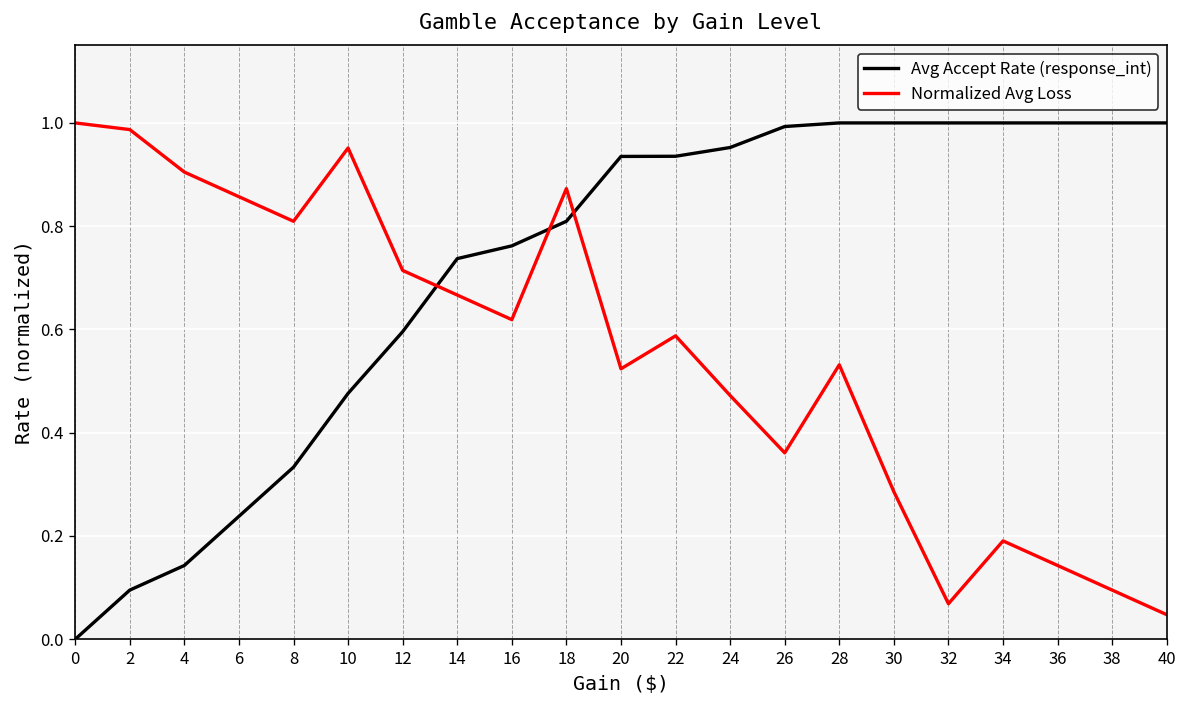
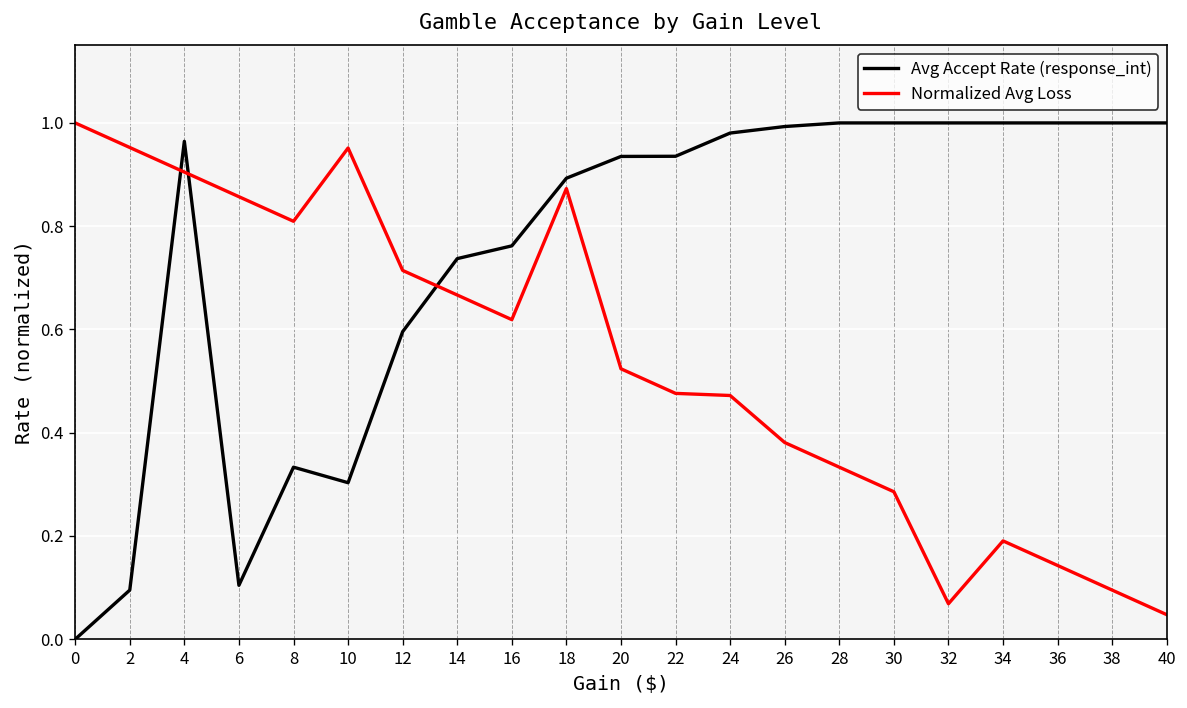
Normalized Avg Loss, 2: 0.99 -> 0.95
Avg Accept Rate (response_int), 4: 0.14 -> 0.96
Avg Accept Rate (response_int), 6: 0.24 -> 0.10
Avg Accept Rate (response_int), 10: 0.48 -> 0.30
Avg Accept Rate (response_int), 18: 0.81 -> 0.89
Normalized Avg Loss, 22: 0.59 -> 0.48
Avg Accept Rate (response_int), 24: 0.95 -> 0.98
Normalized Avg Loss, 26: 0.36 -> 0.38
Normalized Avg Loss, 28: 0.53 -> 0.33
